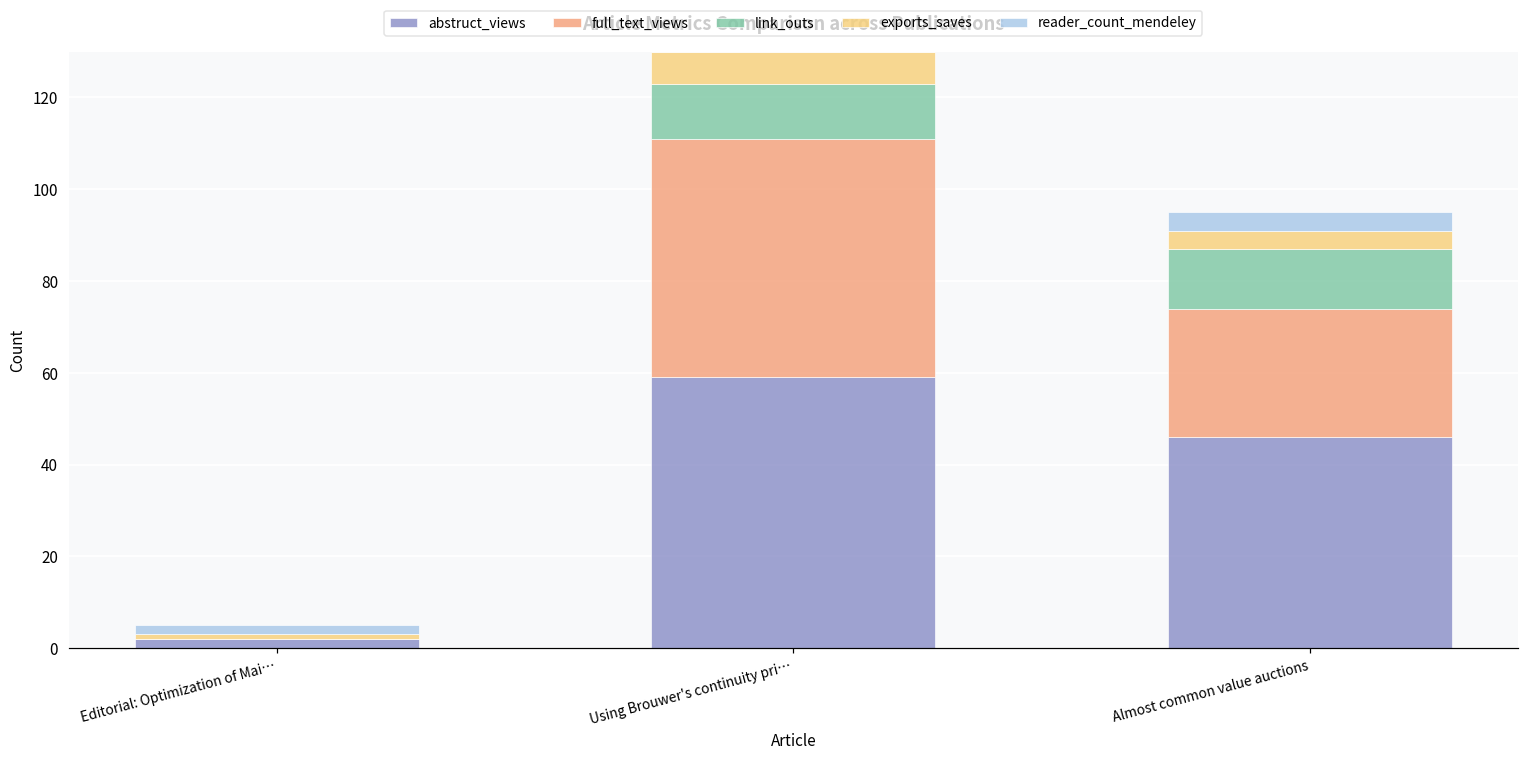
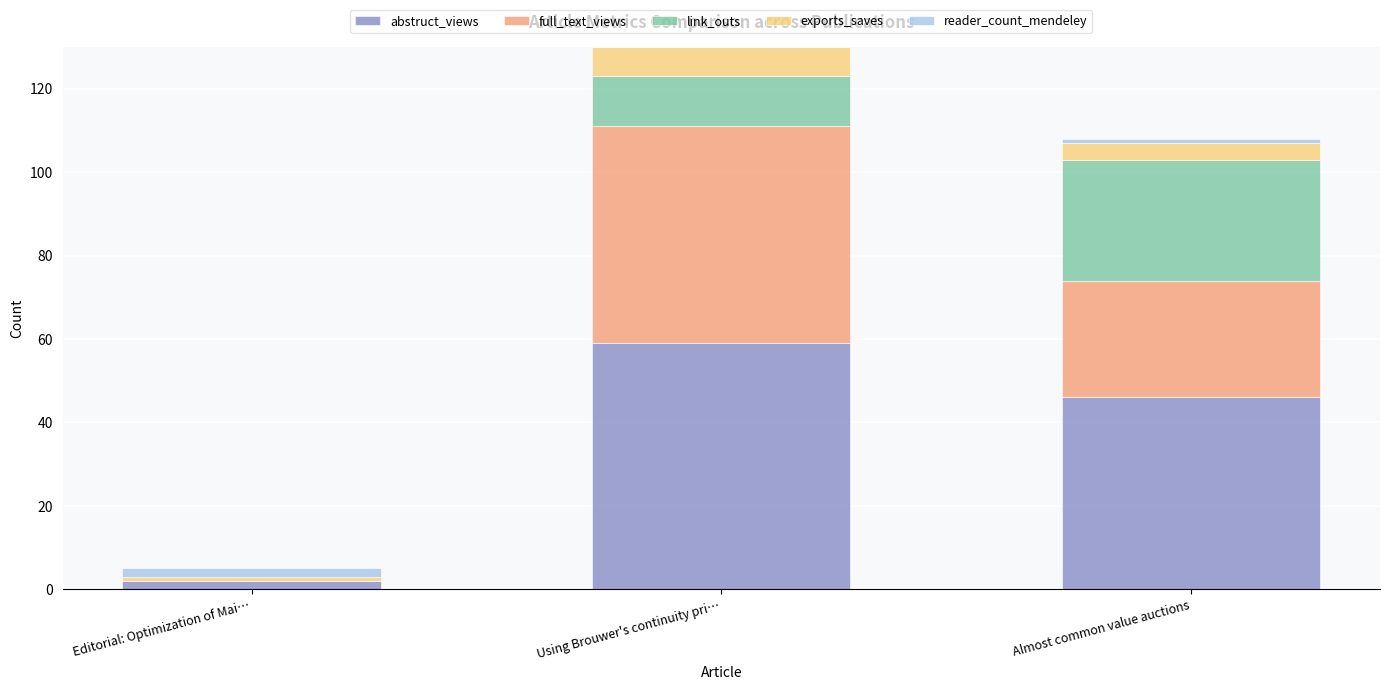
link_outs, Almost common value auctions: 13 -> 29
reader_count_mendeley, Almost common value auctions: 4 -> 1
